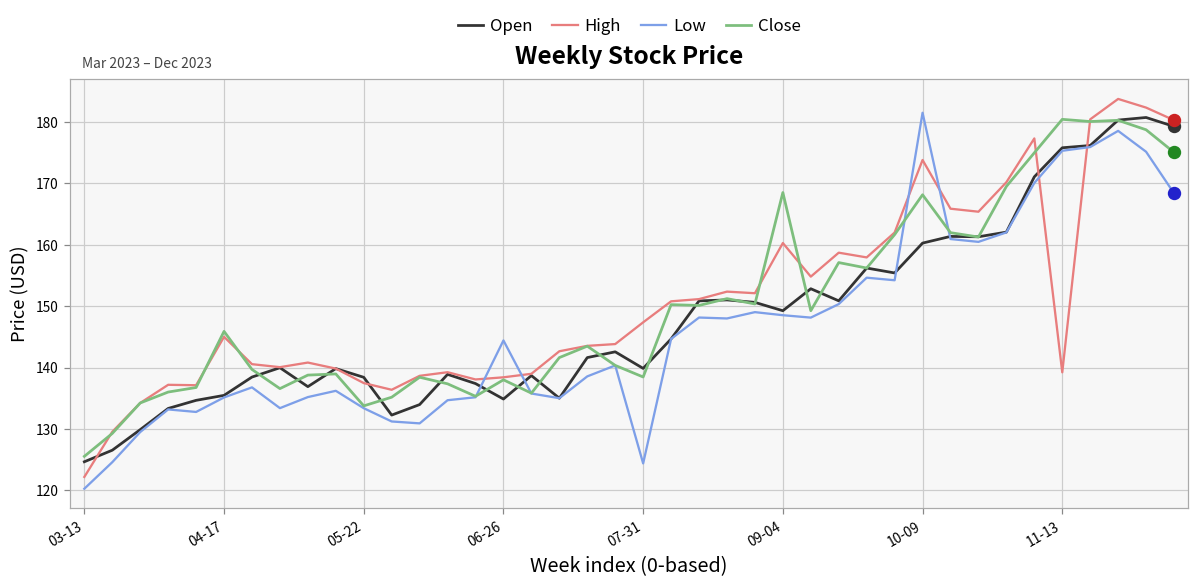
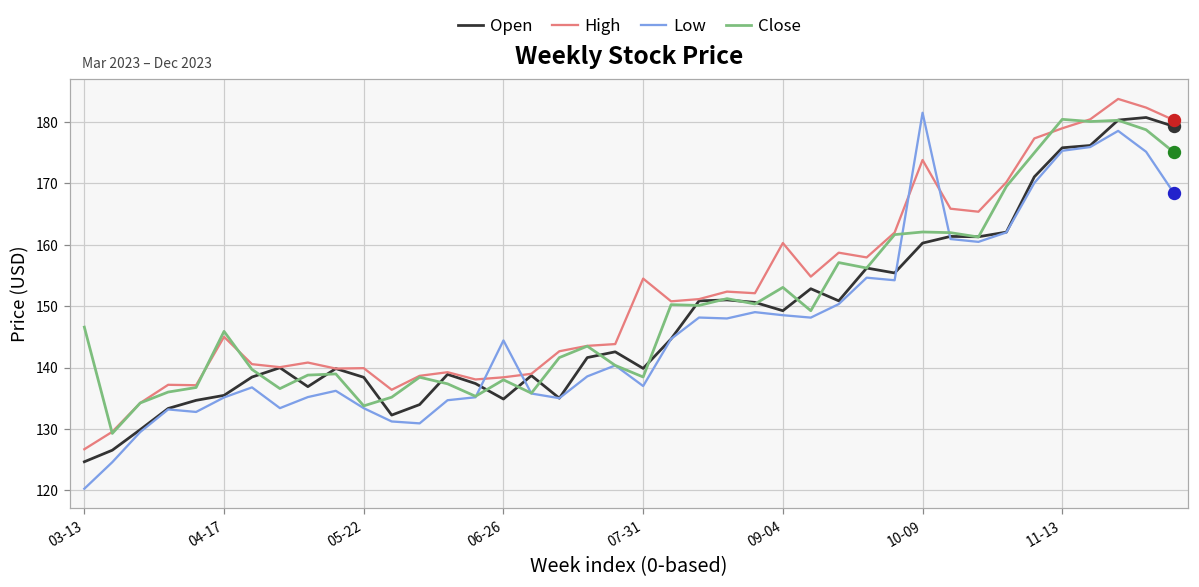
High, 03-13: 122 -> 127
Close, 03-13: 126 -> 147
High, 05-22: 137 -> 140
High, 07-31: 147 -> 154
Low, 07-31: 124 -> 137
Close, 09-04: 169 -> 153
Close, 10-09: 168 -> 162
High, 11-13: 139 -> 179
